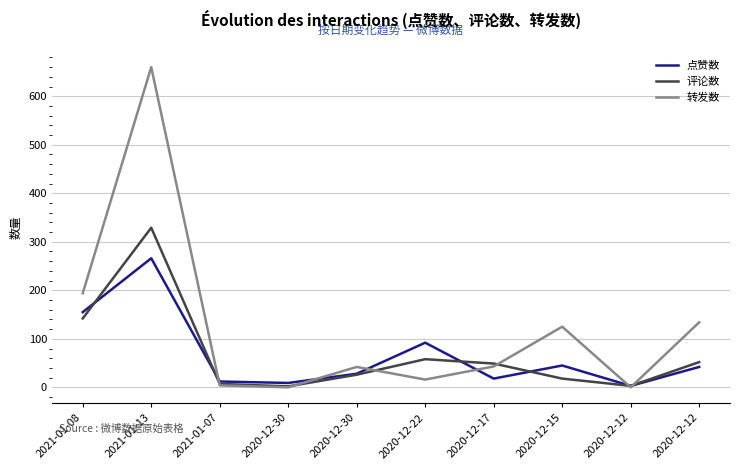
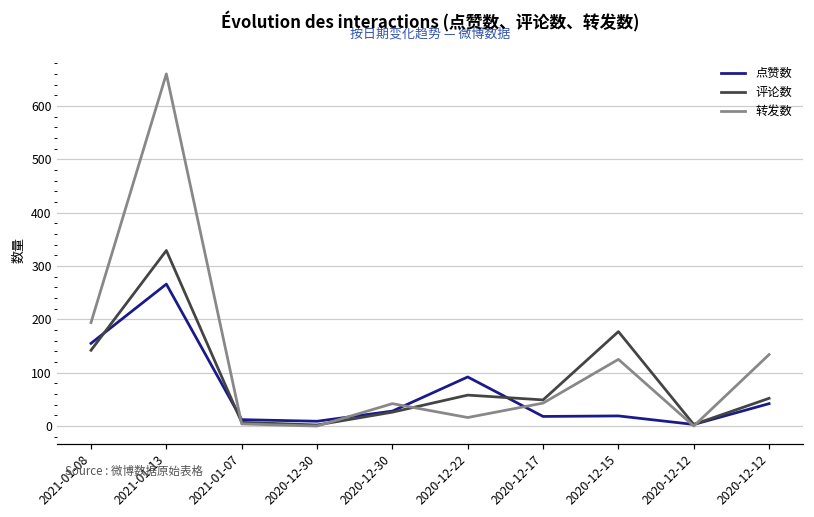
点赞数, 2020-12-15: 50 -> 20
评论数, 2020-12-15: 20 -> 180
